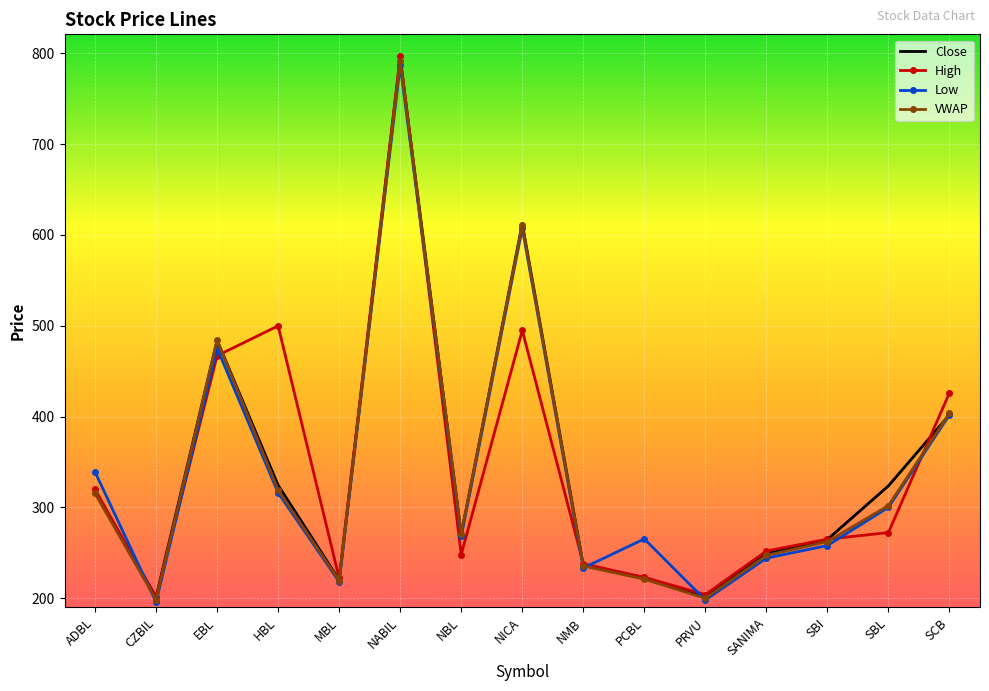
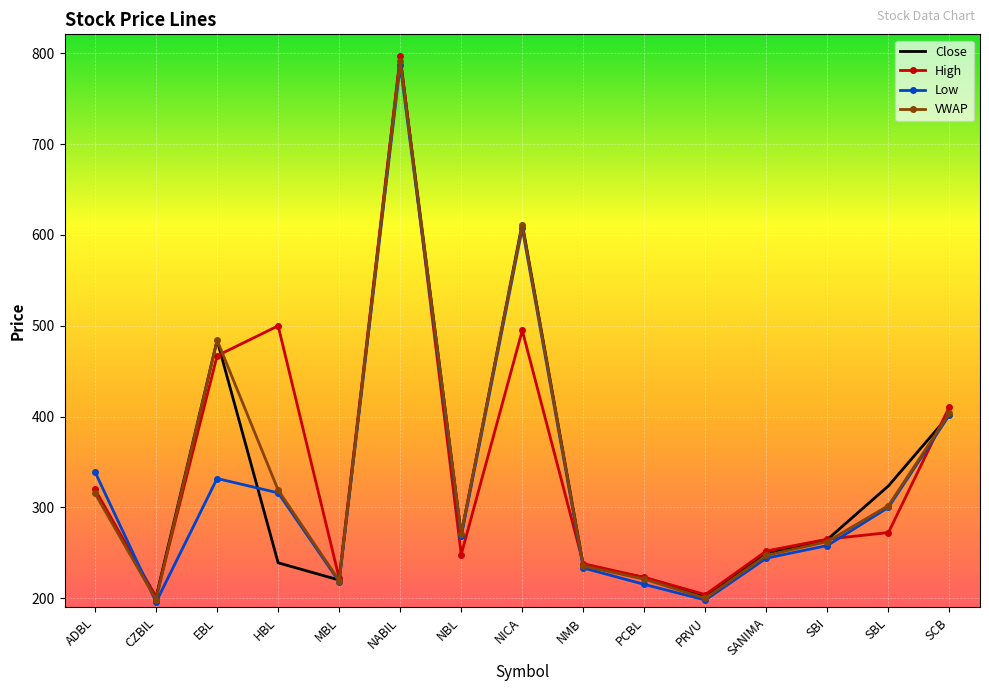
Low, EBL: 480 -> 330
Close, HBL: 320 -> 240
Low, PCBL: 270 -> 220
High, SCB: 430 -> 410
